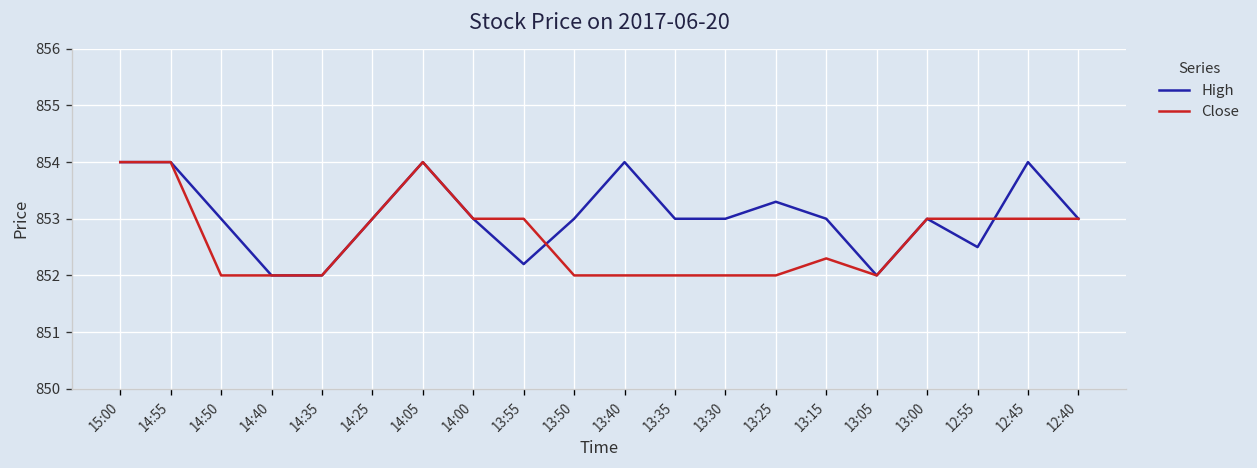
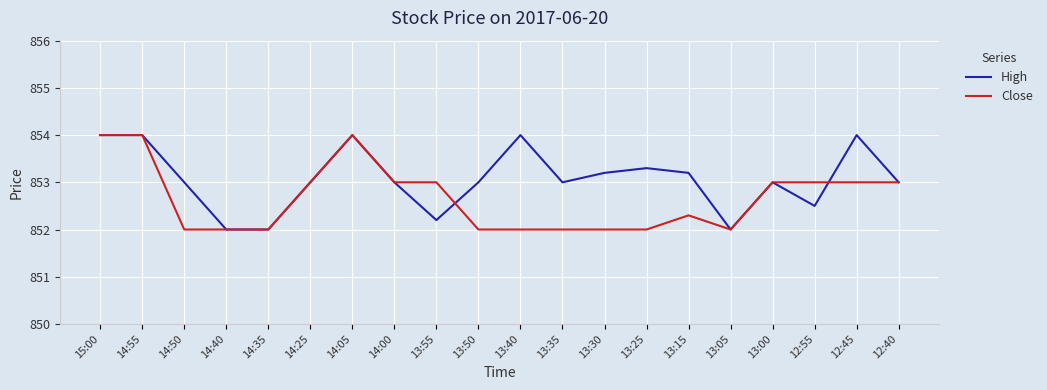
High, 13:30: 853.0 -> 853.2
High, 13:15: 853.0 -> 853.2
